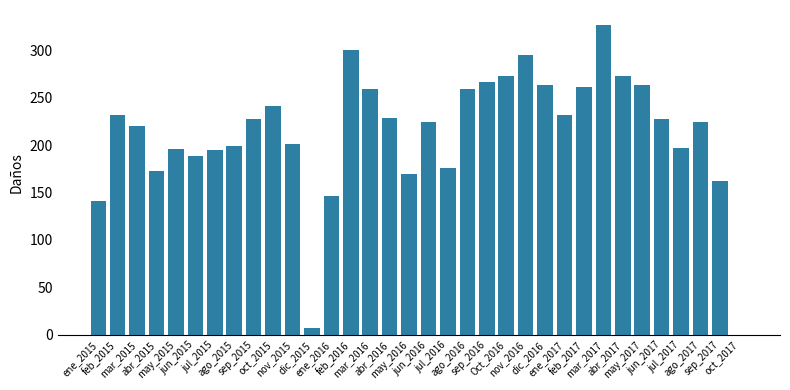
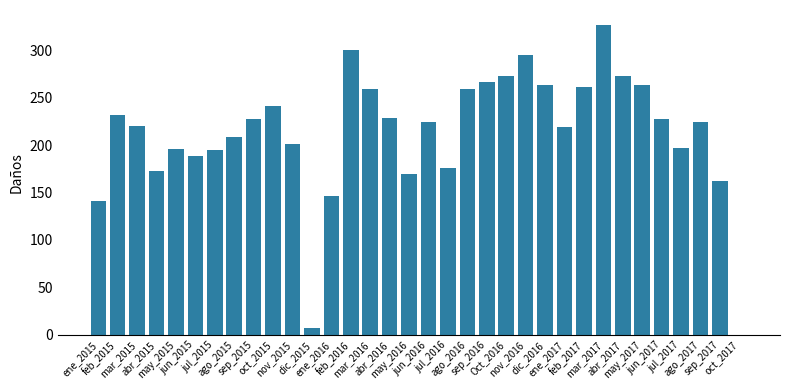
ago_2015: 200 -> 210
ene_2017: 230 -> 220
